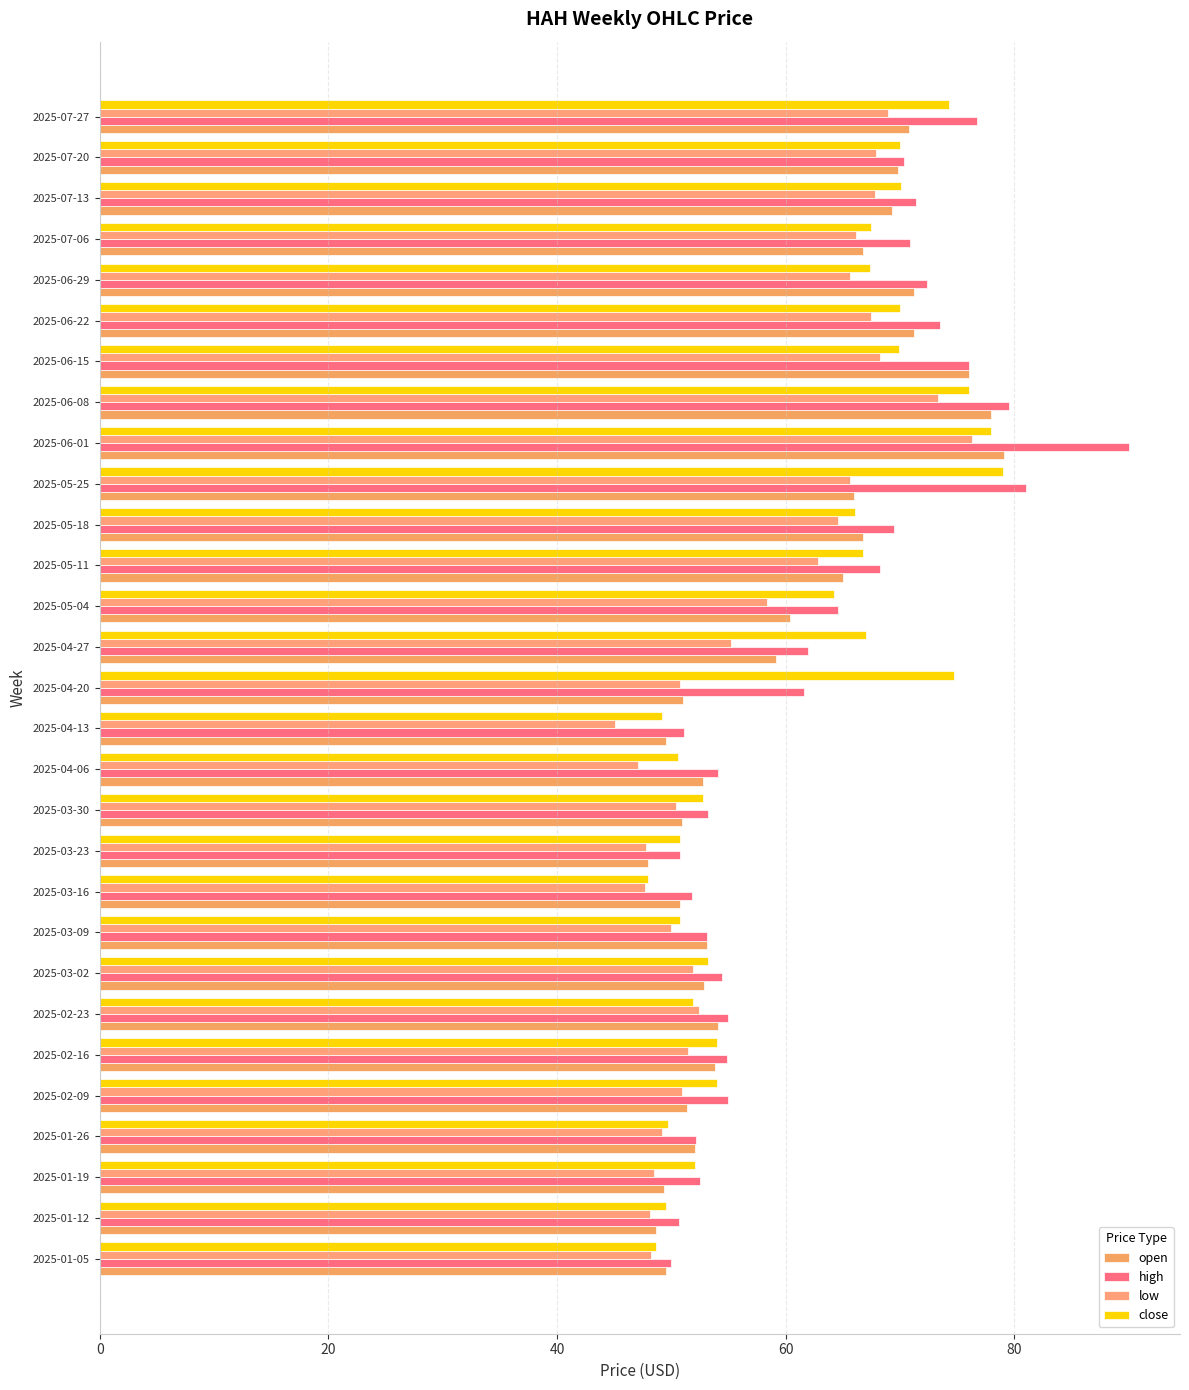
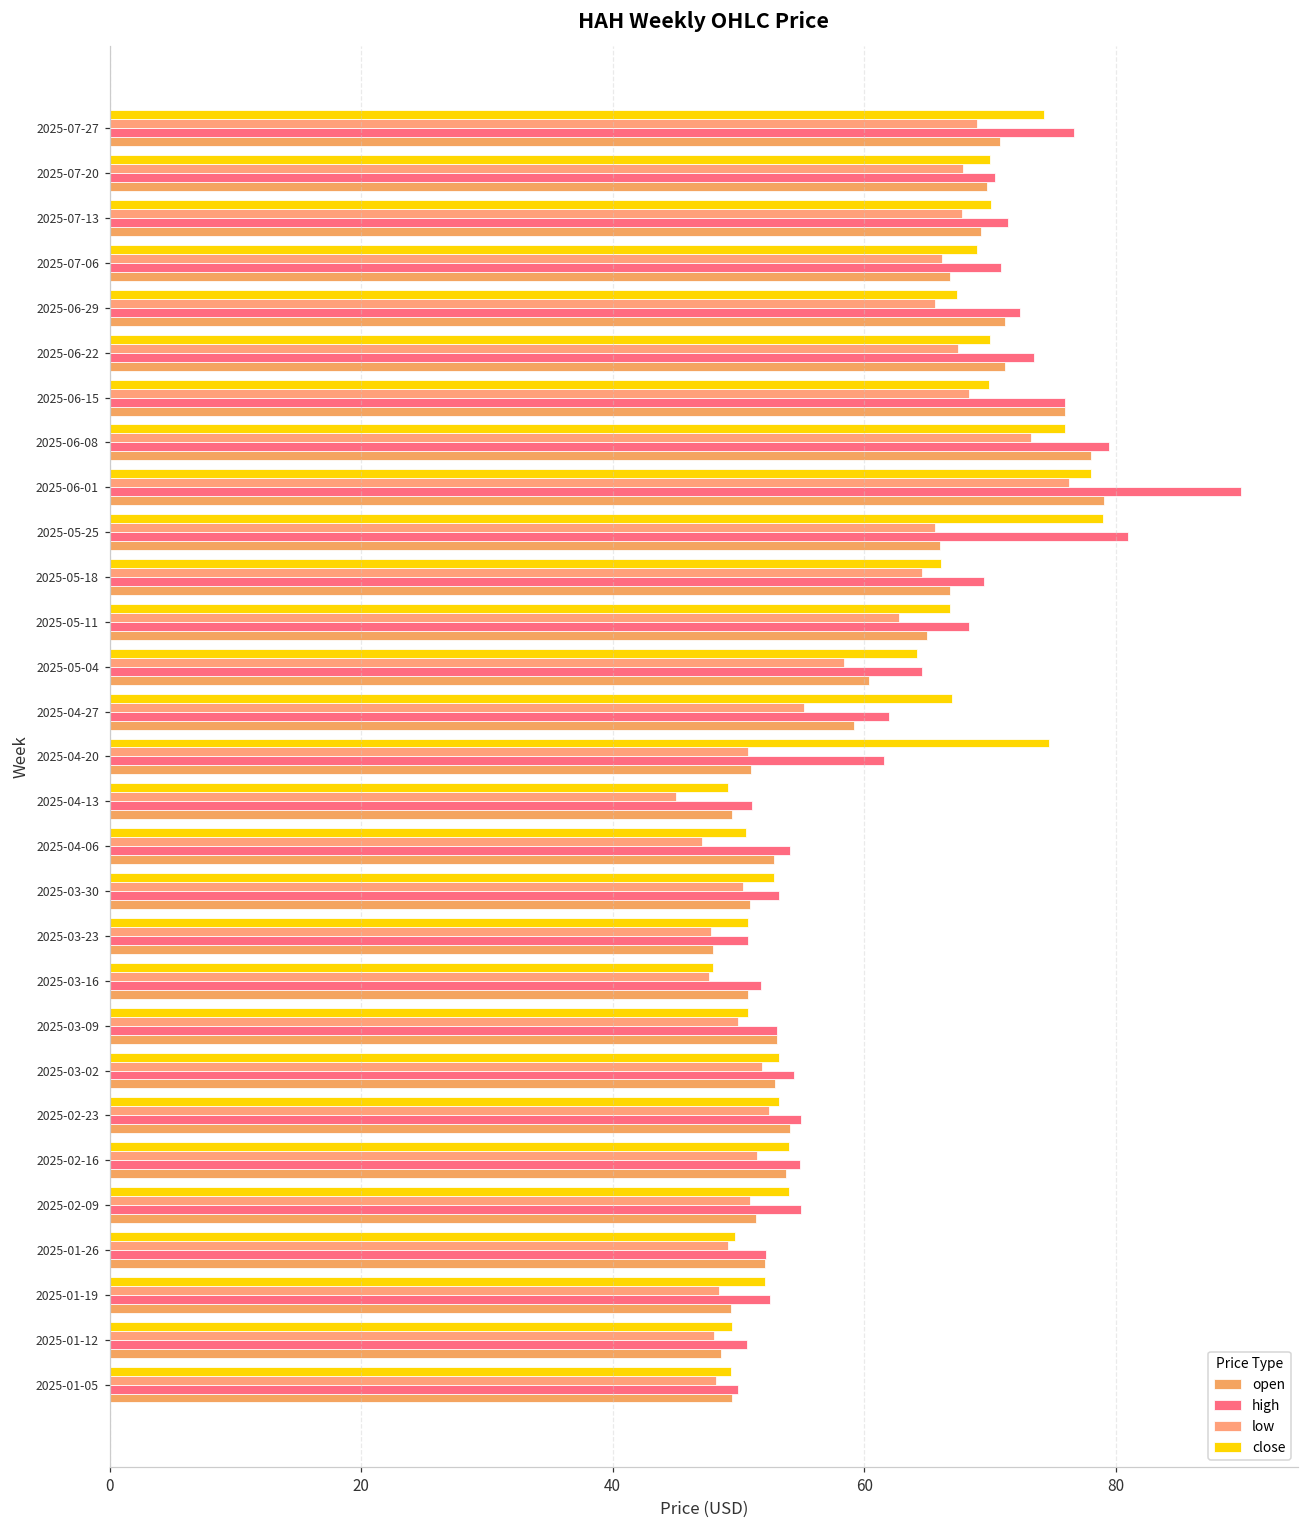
close, 2025-07-06: 67.5 -> 69.0
close, 2025-02-23: 51.9 -> 53.2
close, 2025-01-05: 48.7 -> 49.4
